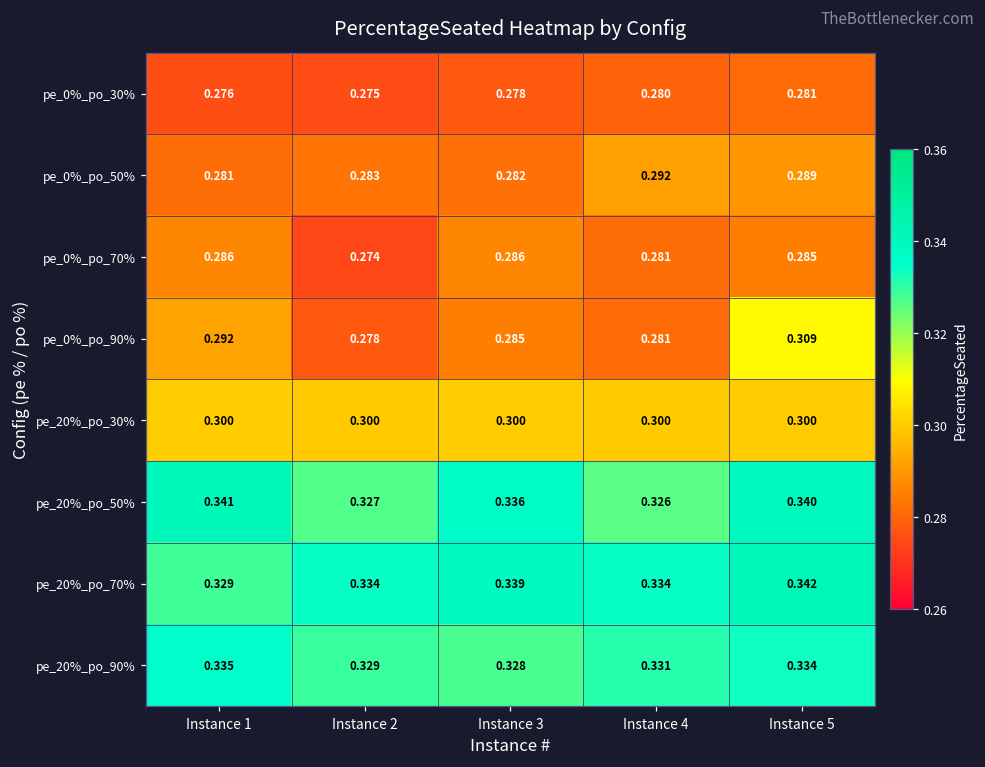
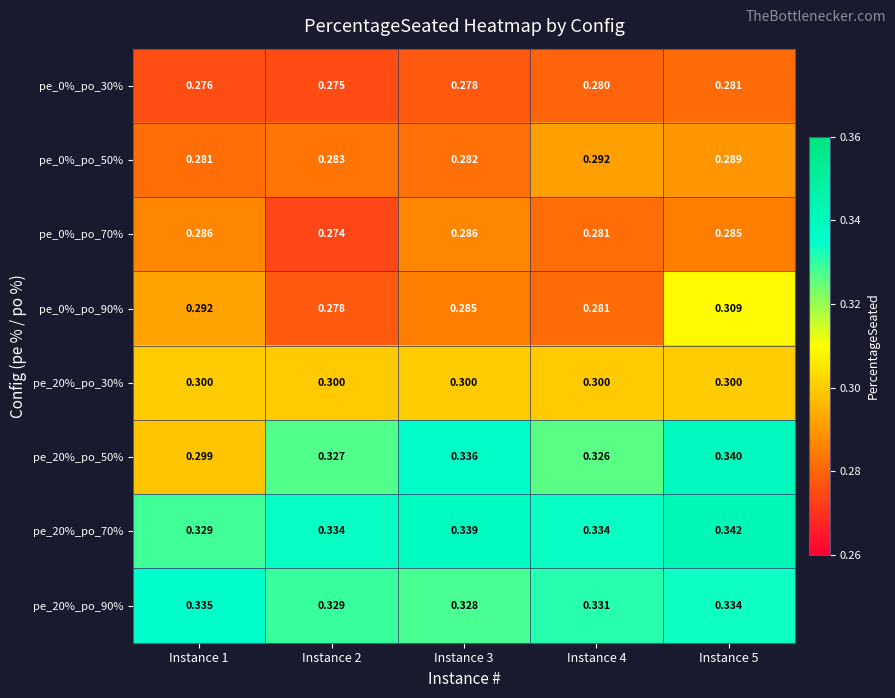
pe_20%_po_50%, Instance 1: 0.341 -> 0.299
